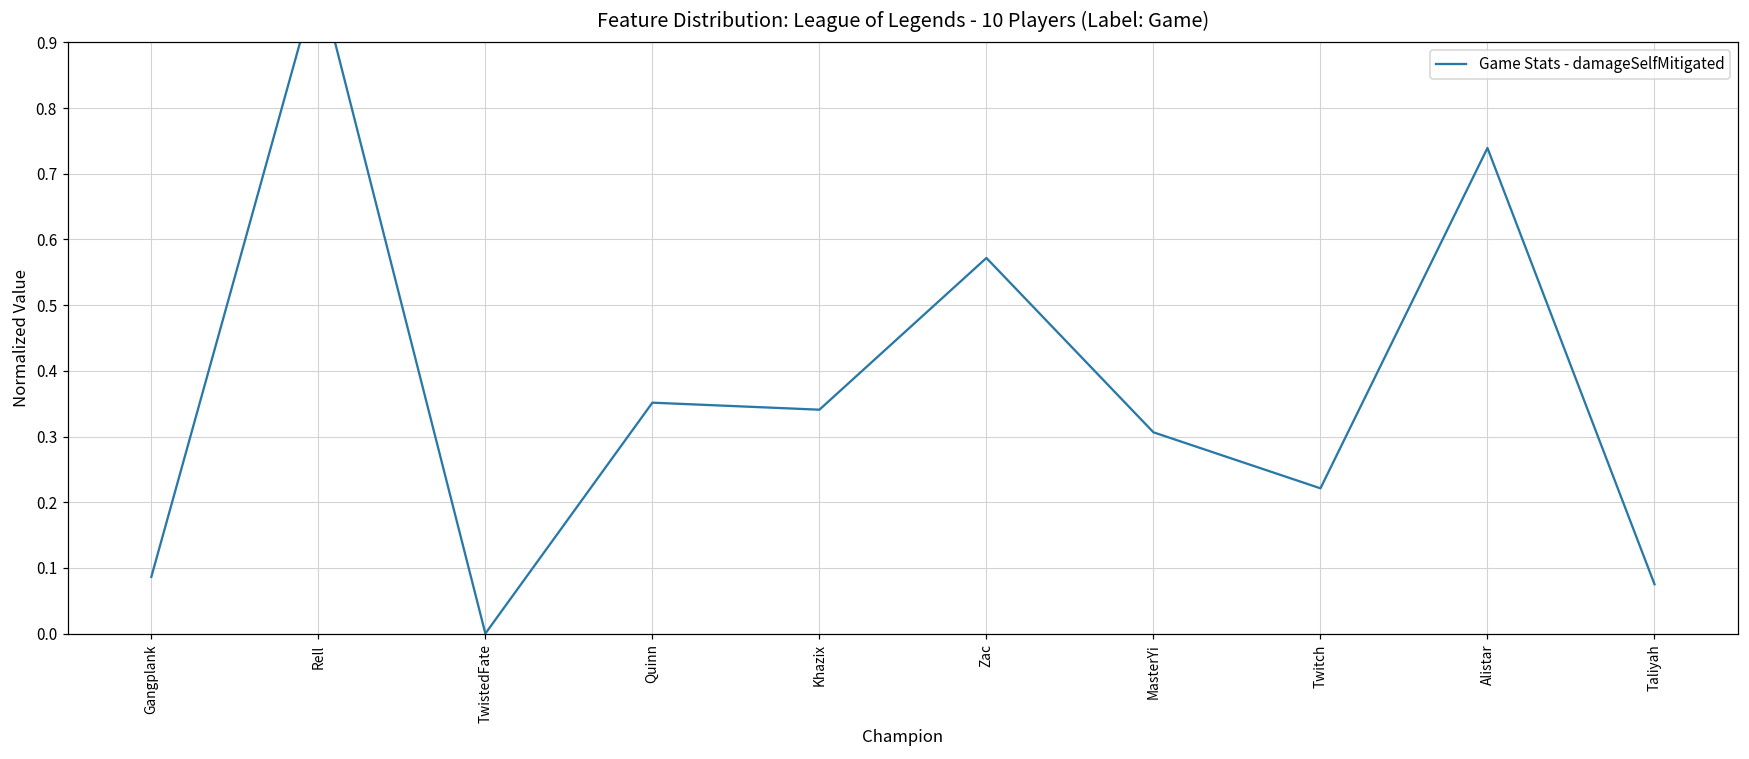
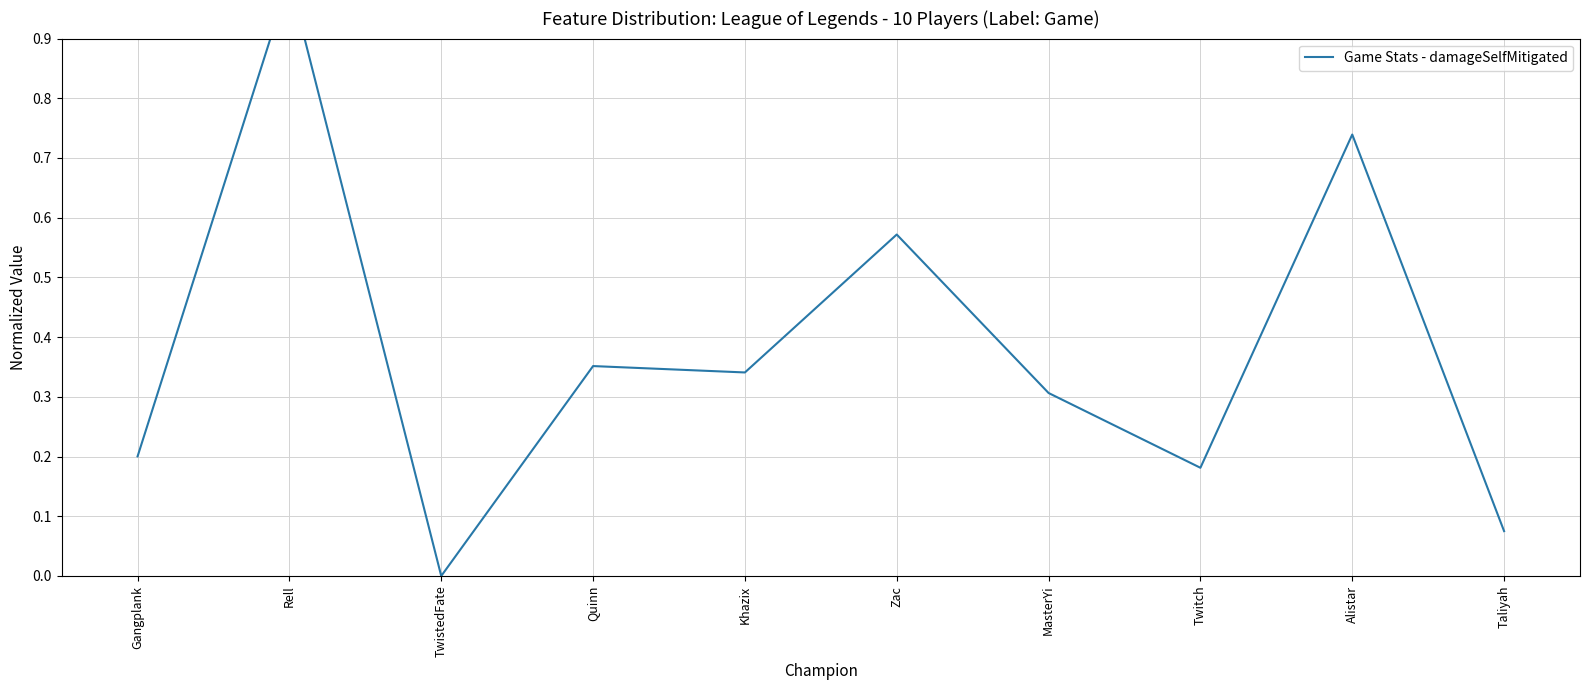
Gangplank: 0.09 -> 0.20
Twitch: 0.22 -> 0.18
